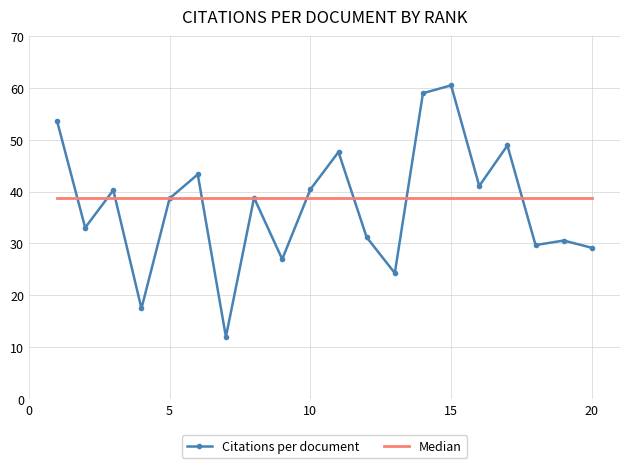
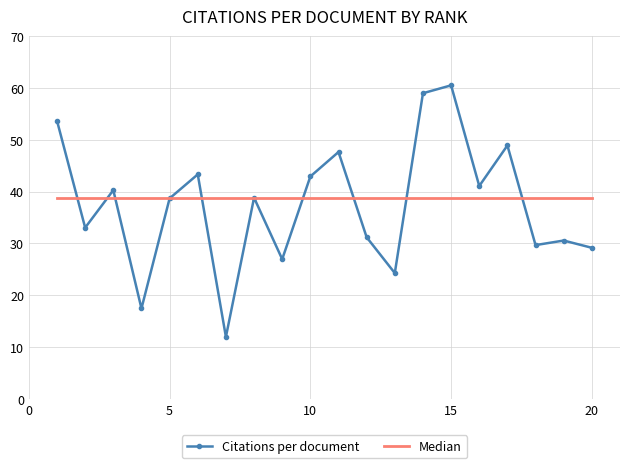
Citations per document, 10: 40 -> 43
